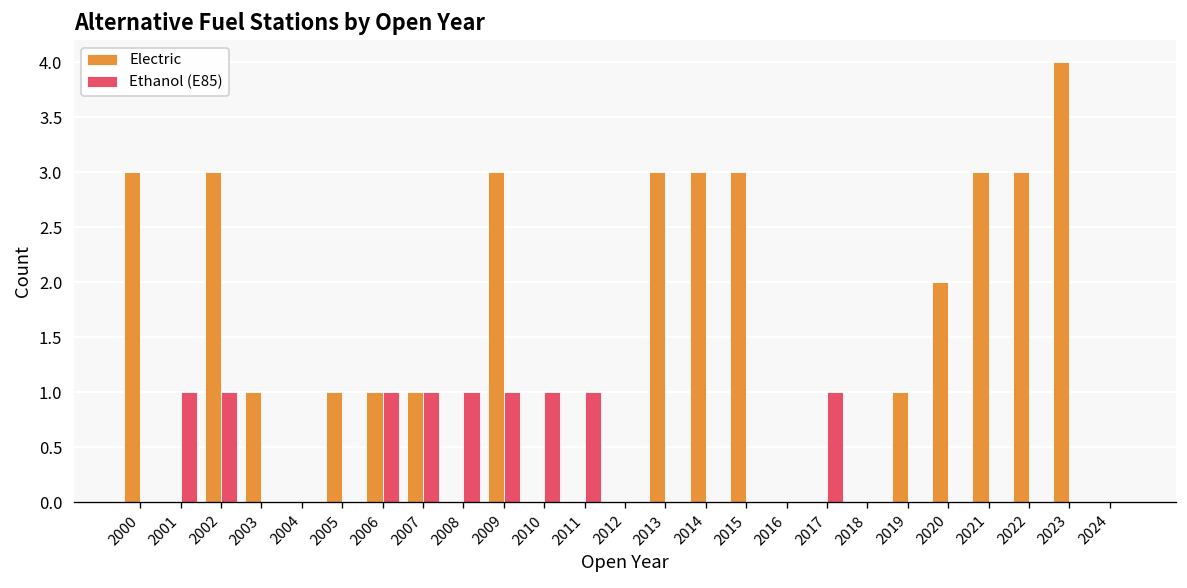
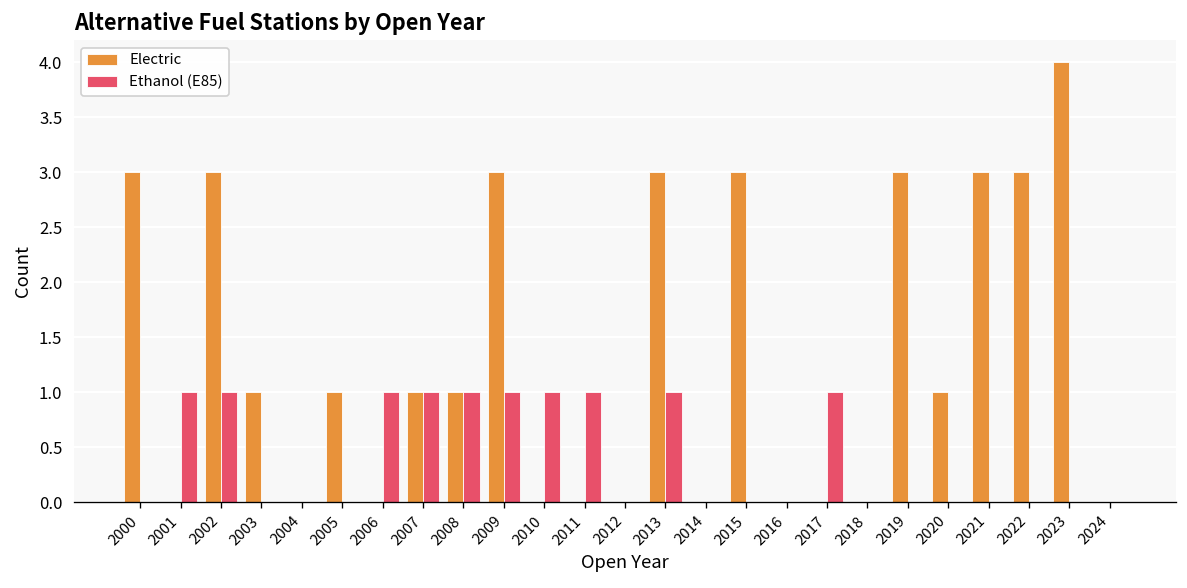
Electric, 2006: 1 -> 0
Electric, 2008: 0 -> 1
Ethanol (E85), 2013: 0 -> 1
Electric, 2014: 3 -> 0
Electric, 2019: 1 -> 3
Electric, 2020: 2 -> 1
